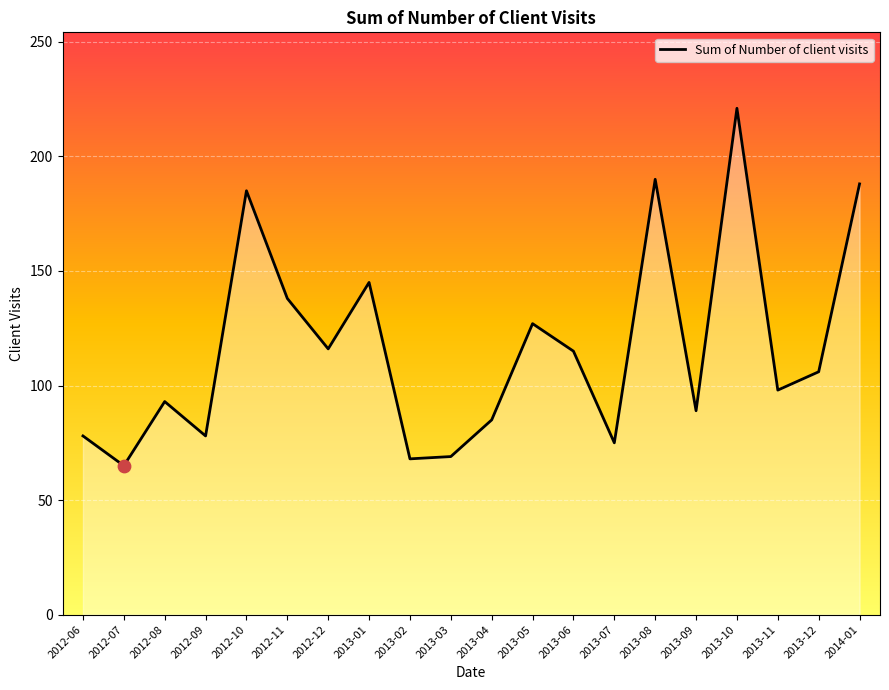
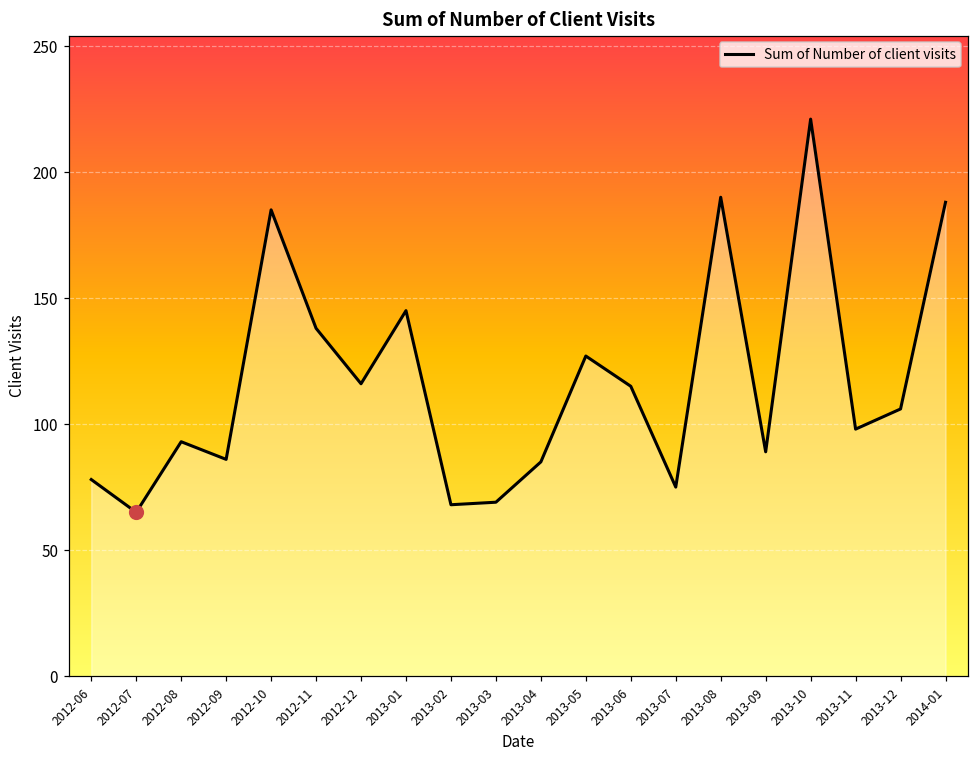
Sum of Number of client visits, 2012-09: 78 -> 86
